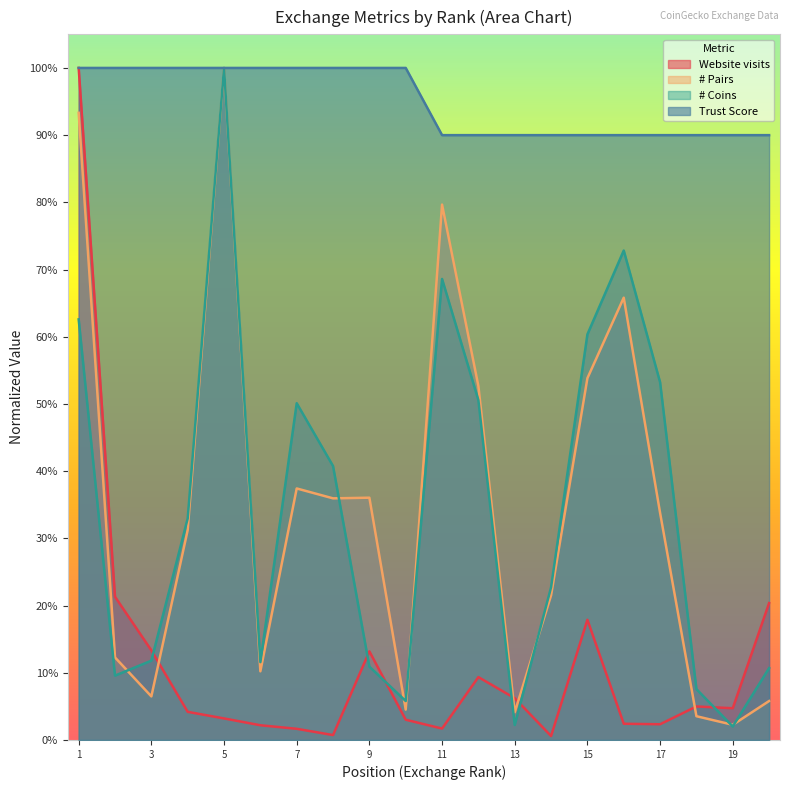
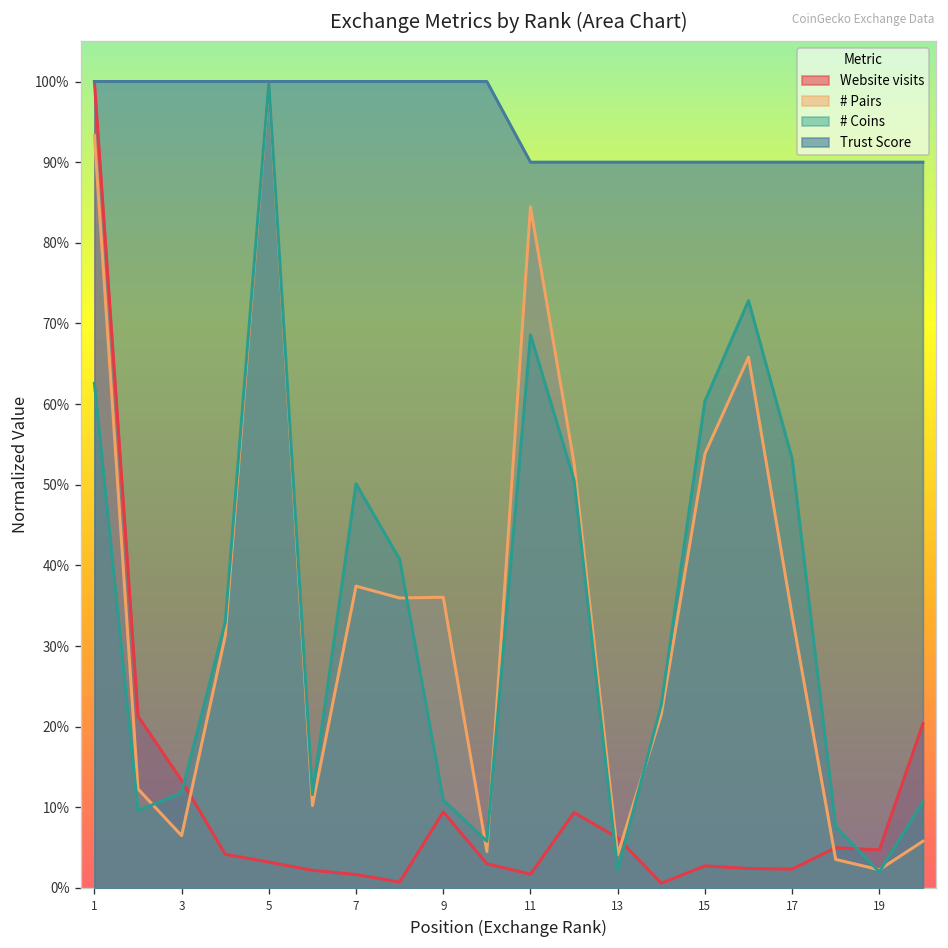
Website visits, 9: 13% -> 9%
# Pairs, 11: 80% -> 84%
Website visits, 15: 18% -> 3%
